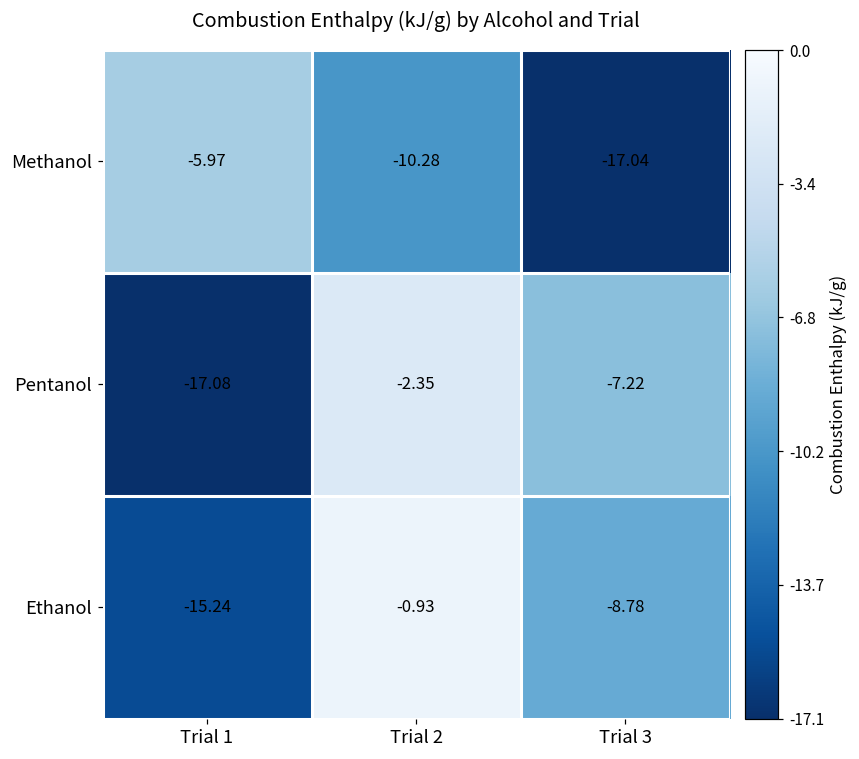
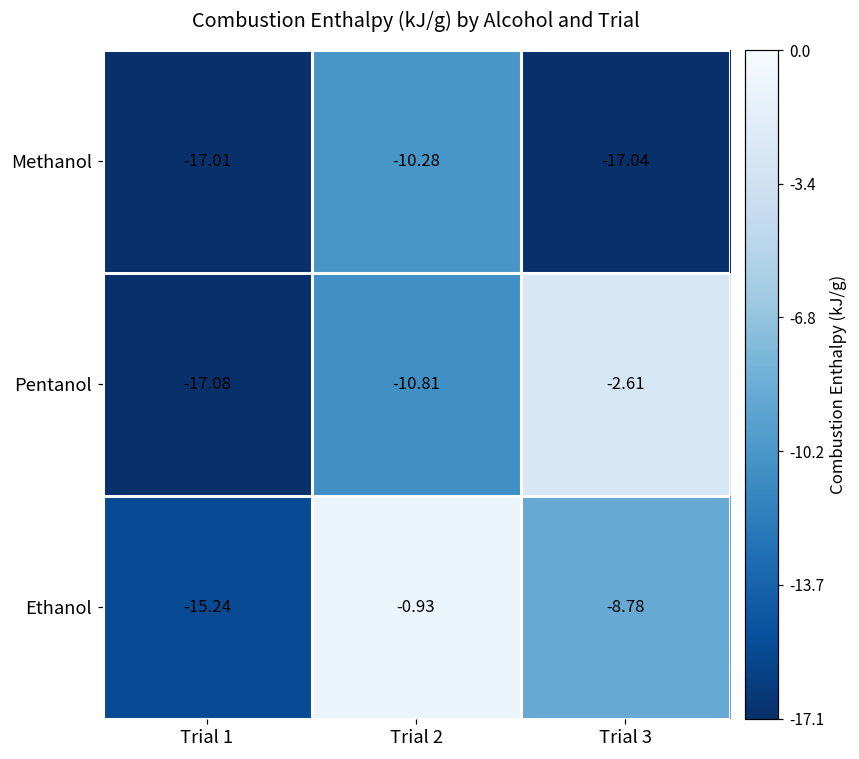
Methanol, Trial 1: -5.97 -> -17.01
Pentanol, Trial 2: -2.35 -> -10.81
Pentanol, Trial 3: -7.22 -> -2.61
